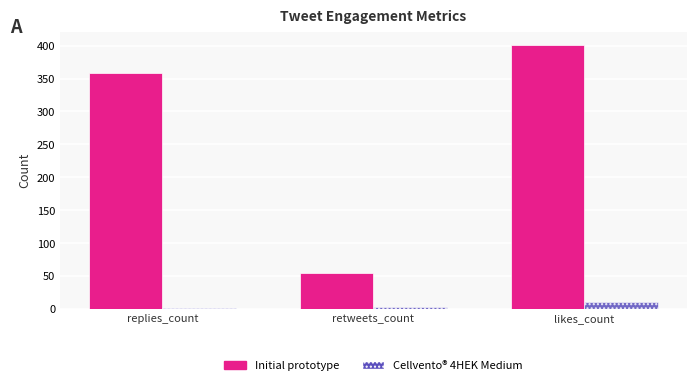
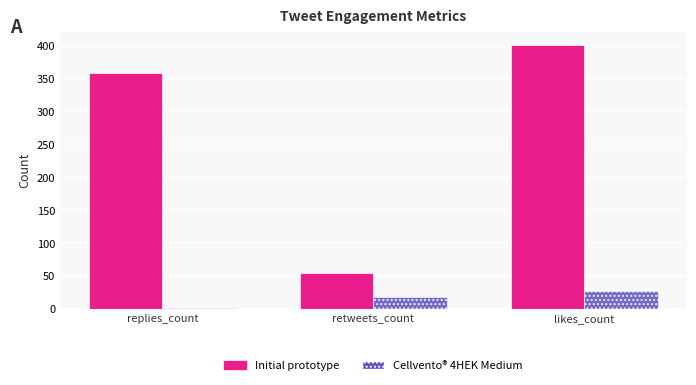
Cellvento® 4HEK Medium, retweets_count: 0 -> 20
Cellvento® 4HEK Medium, likes_count: 10 -> 30
